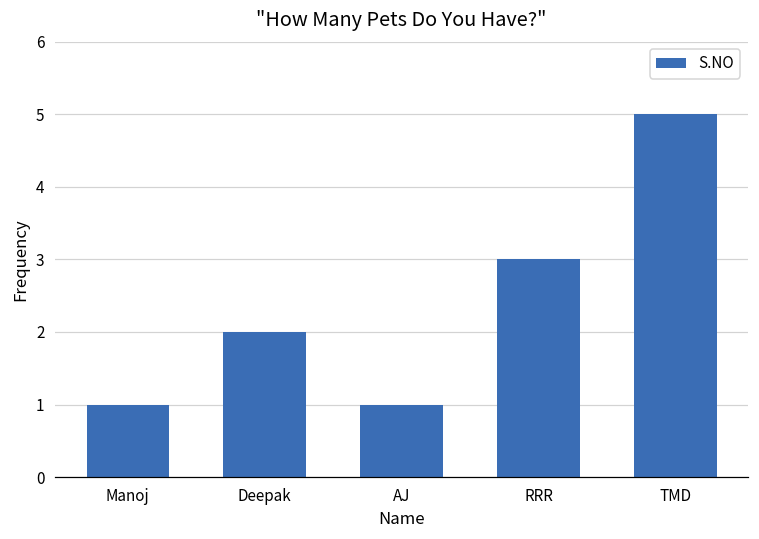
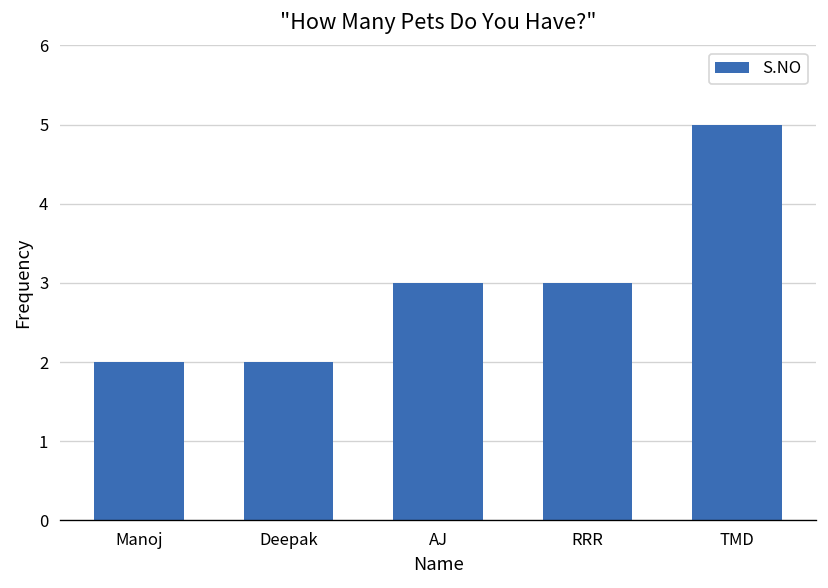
Manoj: 1 -> 2
AJ: 1 -> 3
